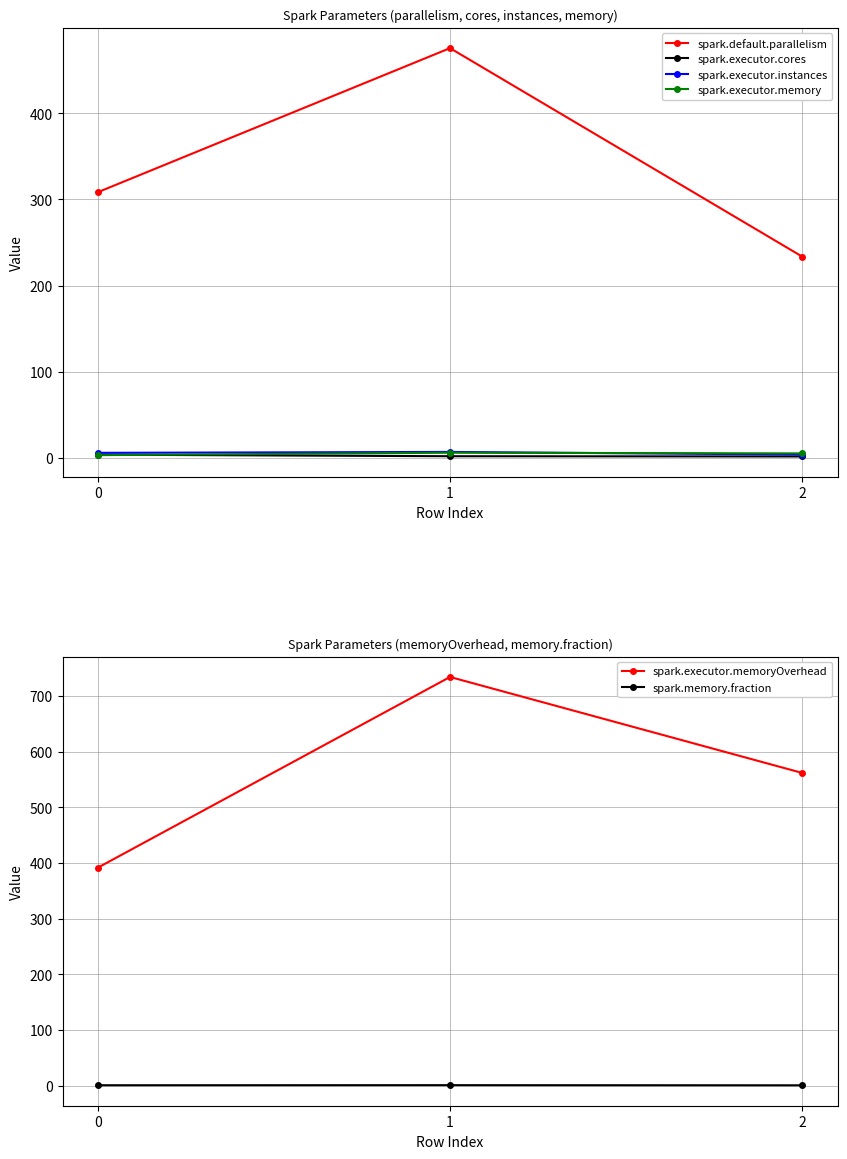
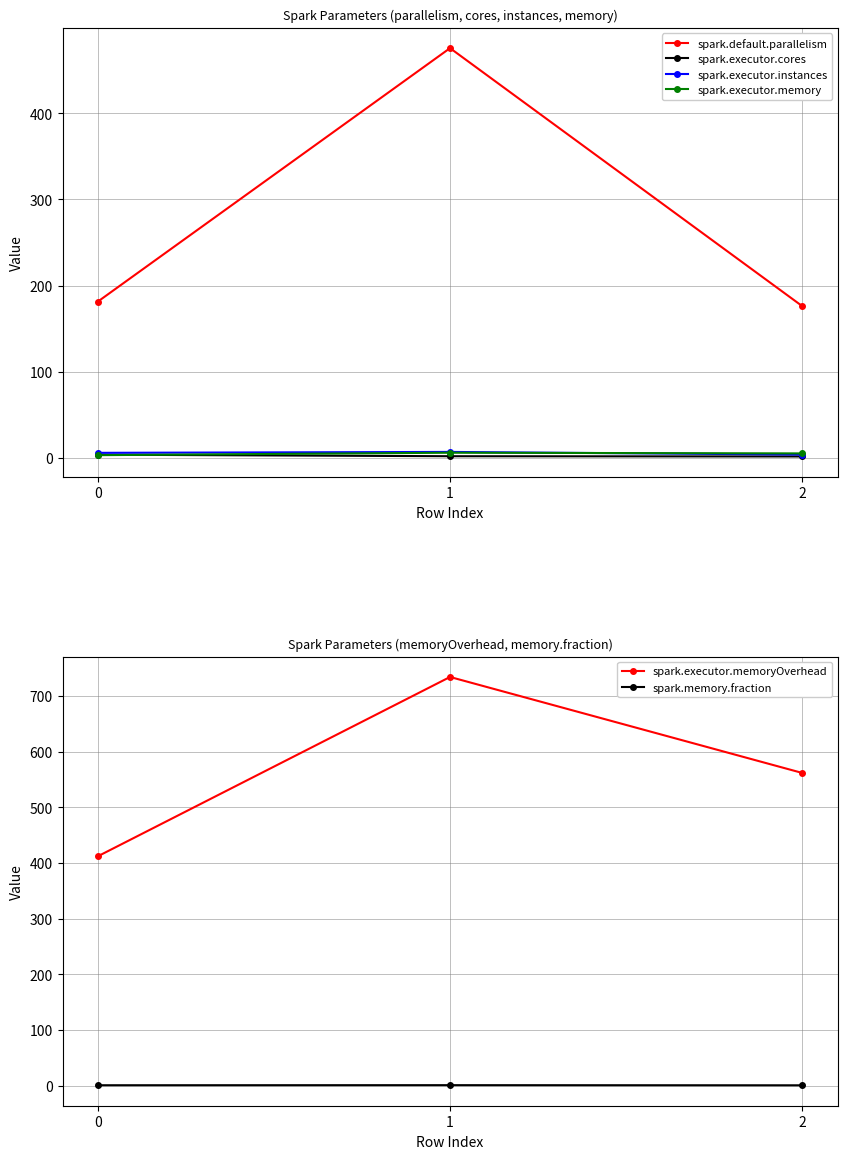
Spark Parameters (parallelism, cores, instances, memory), spark.default.parallelism, 0: 310 -> 180
Spark Parameters (parallelism, cores, instances, memory), spark.default.parallelism, 2: 230 -> 180
Spark Parameters (memoryOverhead, memory.fraction), spark.executor.memoryOverhead, 0: 390 -> 410
